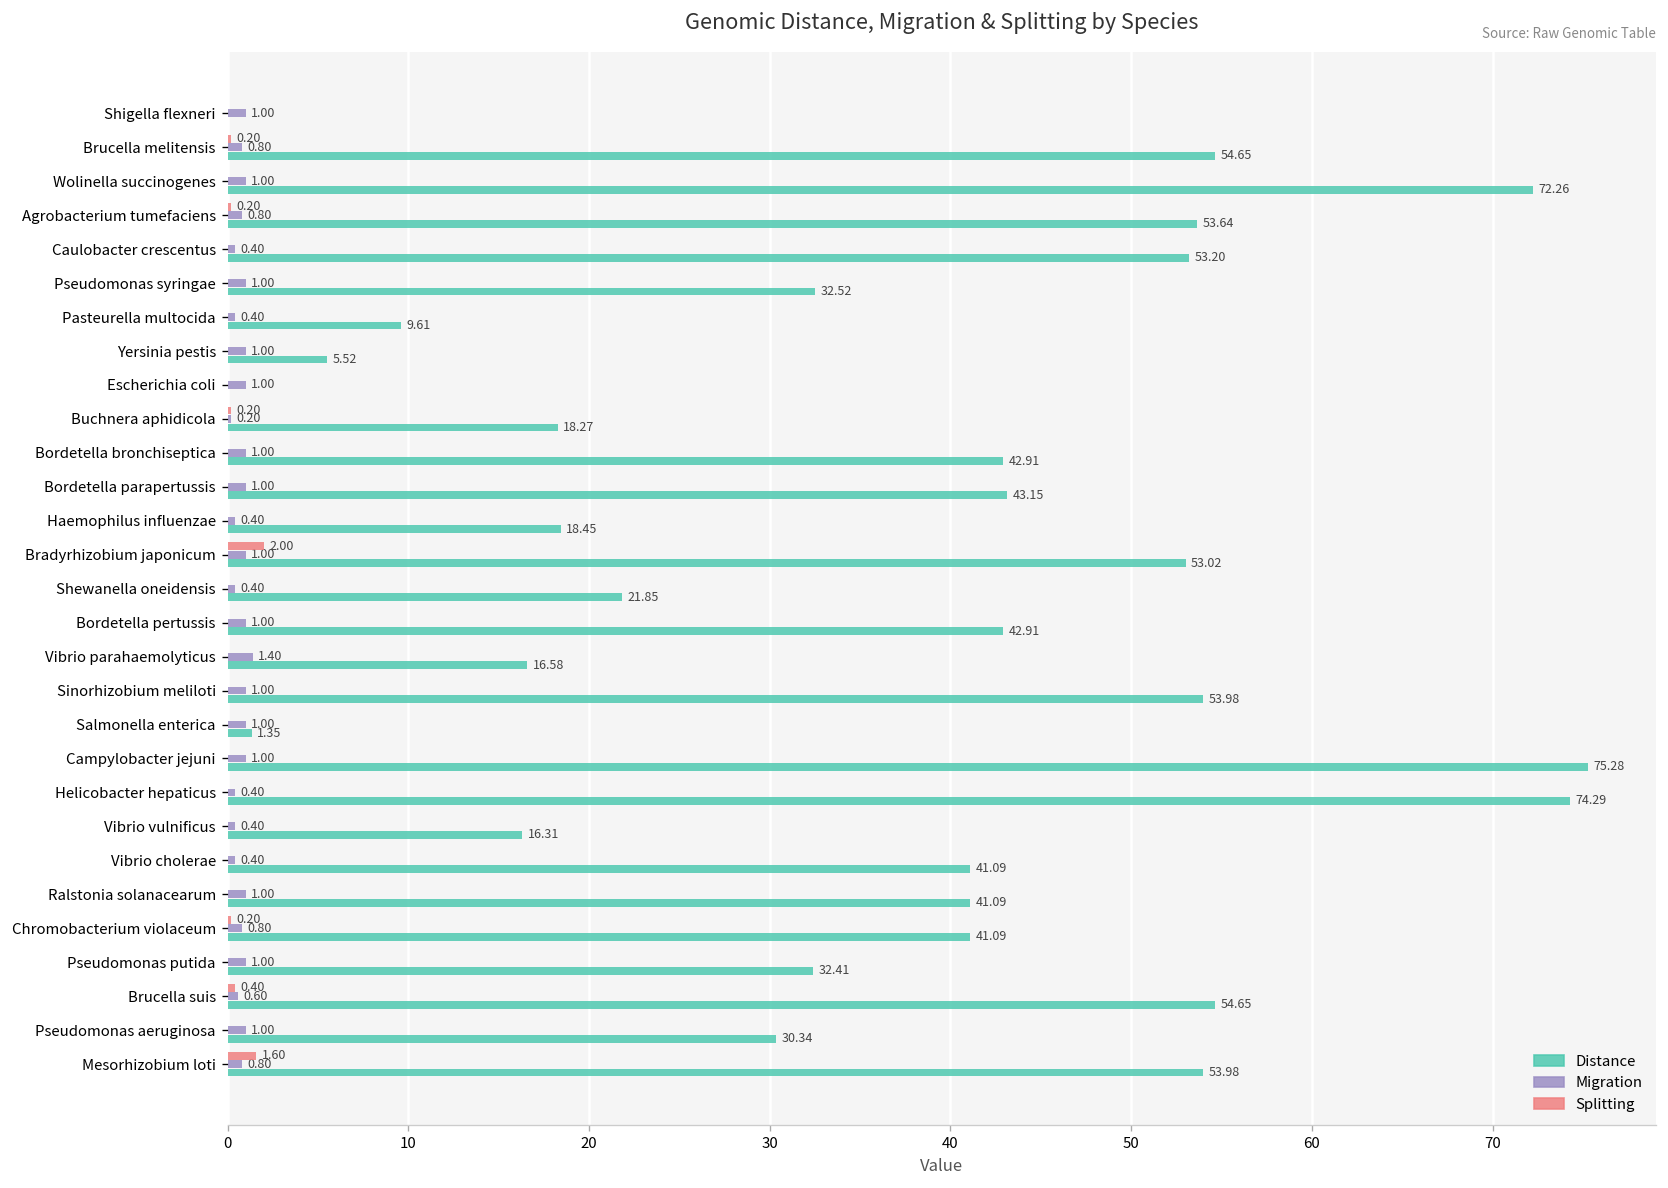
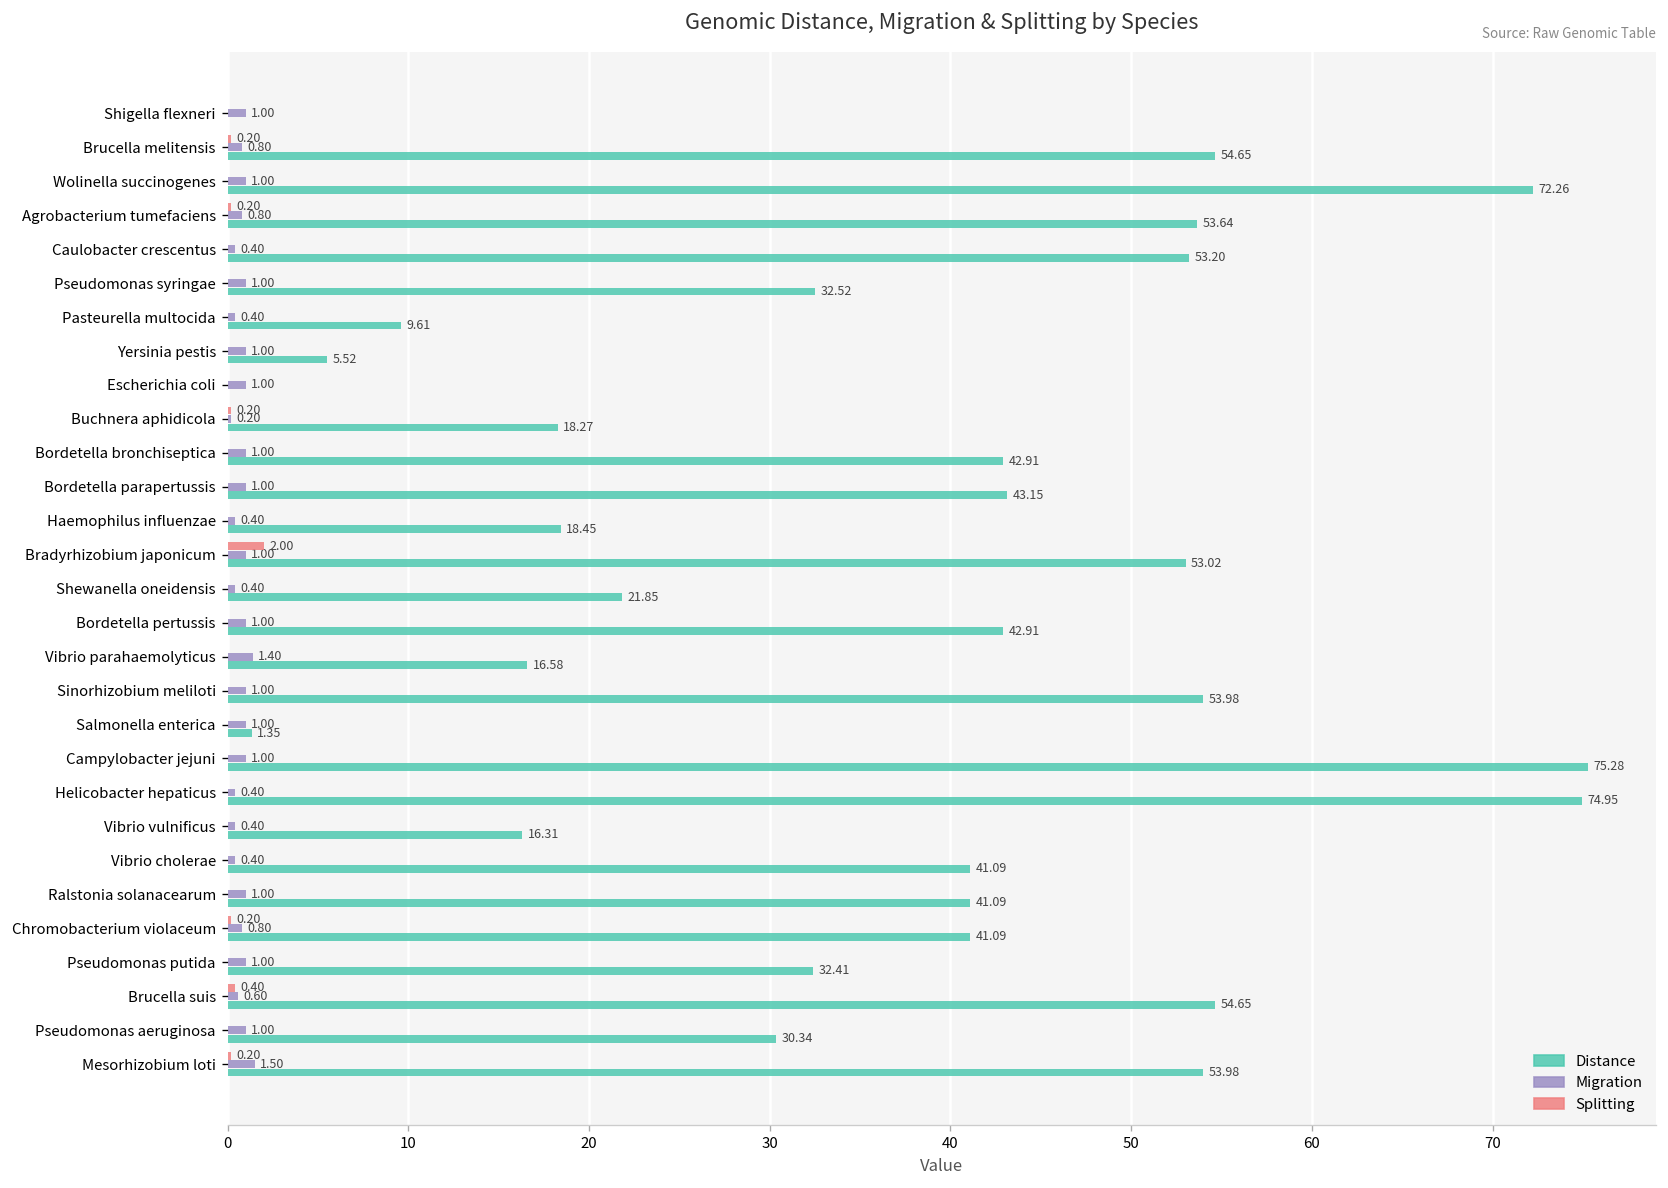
Distance, Helicobacter hepaticus: 74.29 -> 74.95
Splitting, Mesorhizobium loti: 1.60 -> 0.20
Migration, Mesorhizobium loti: 0.80 -> 1.50
